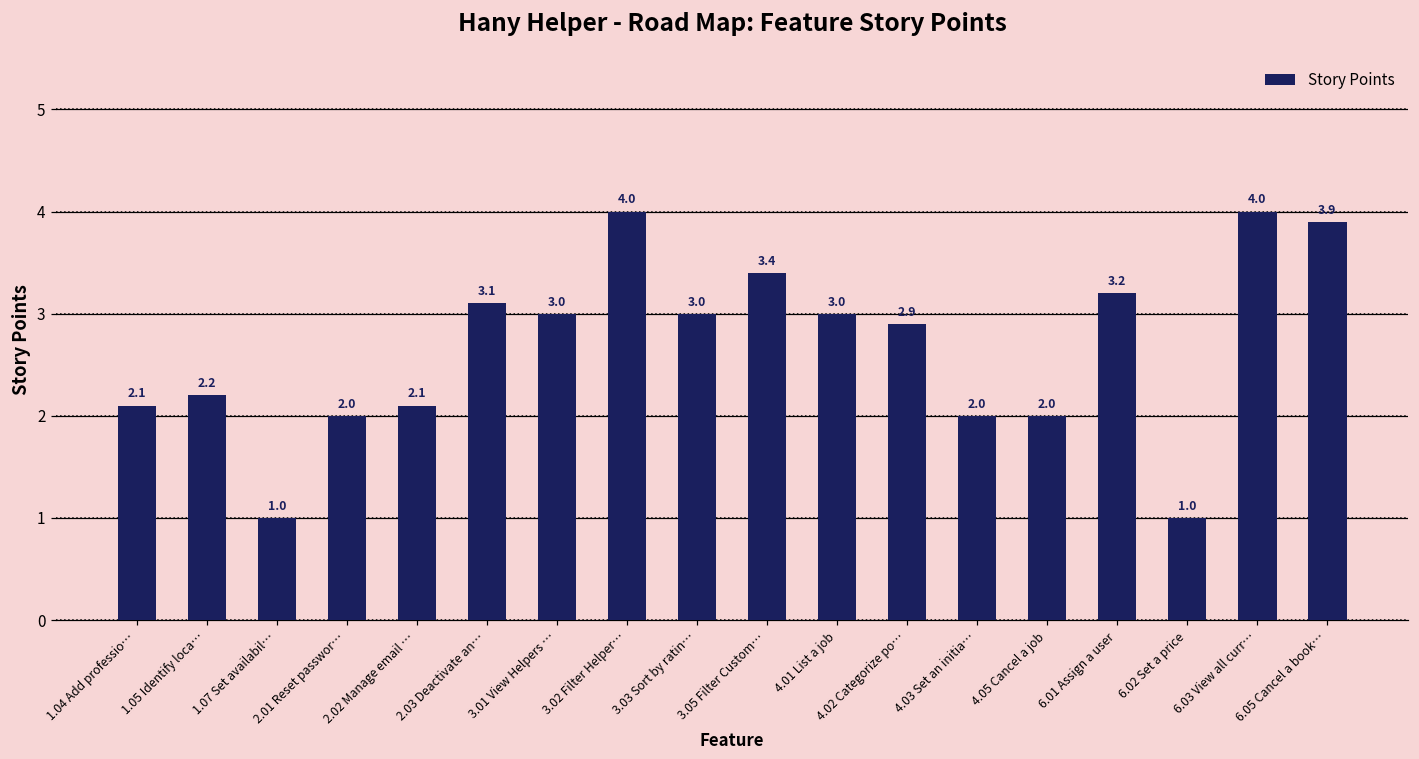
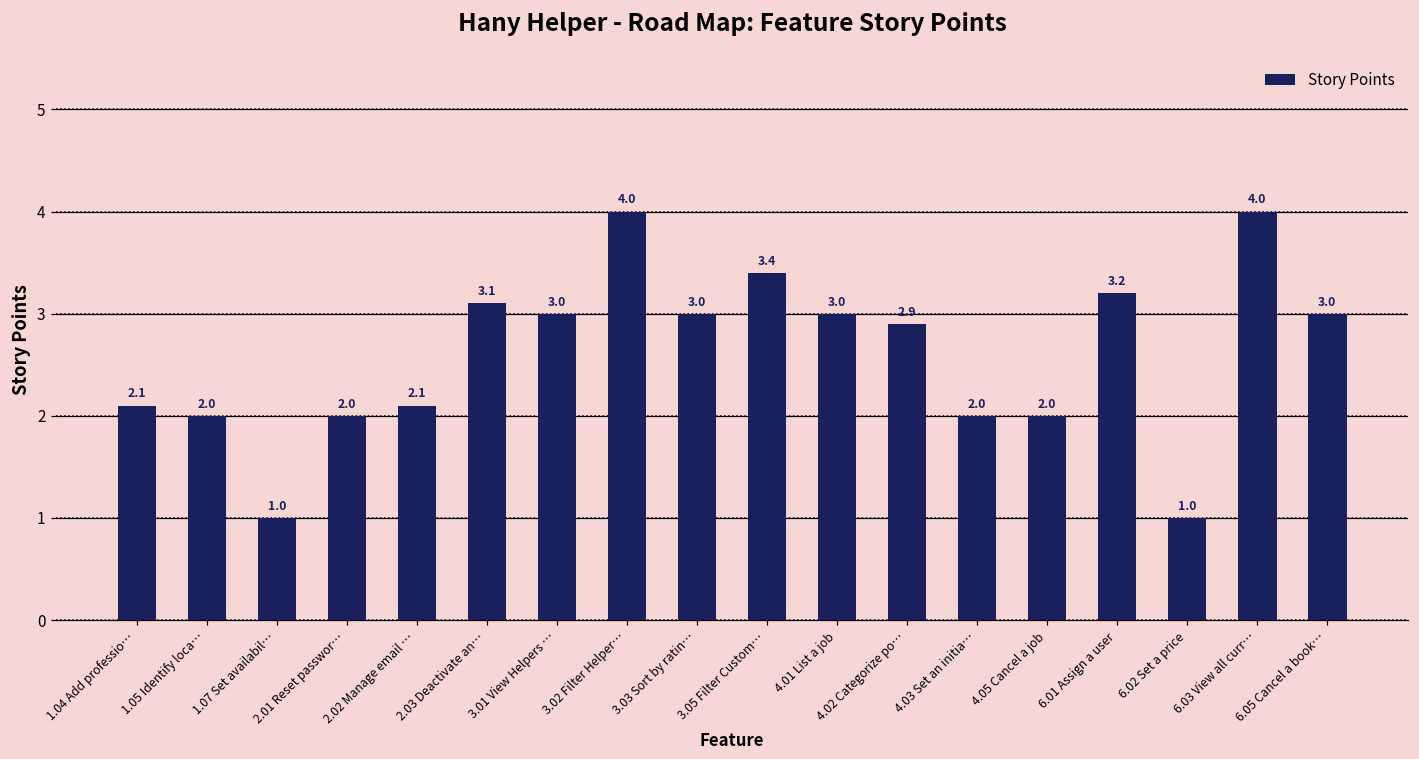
1.05 Identify loca…: 2.2 -> 2.0
6.05 Cancel a book…: 3.9 -> 3.0
